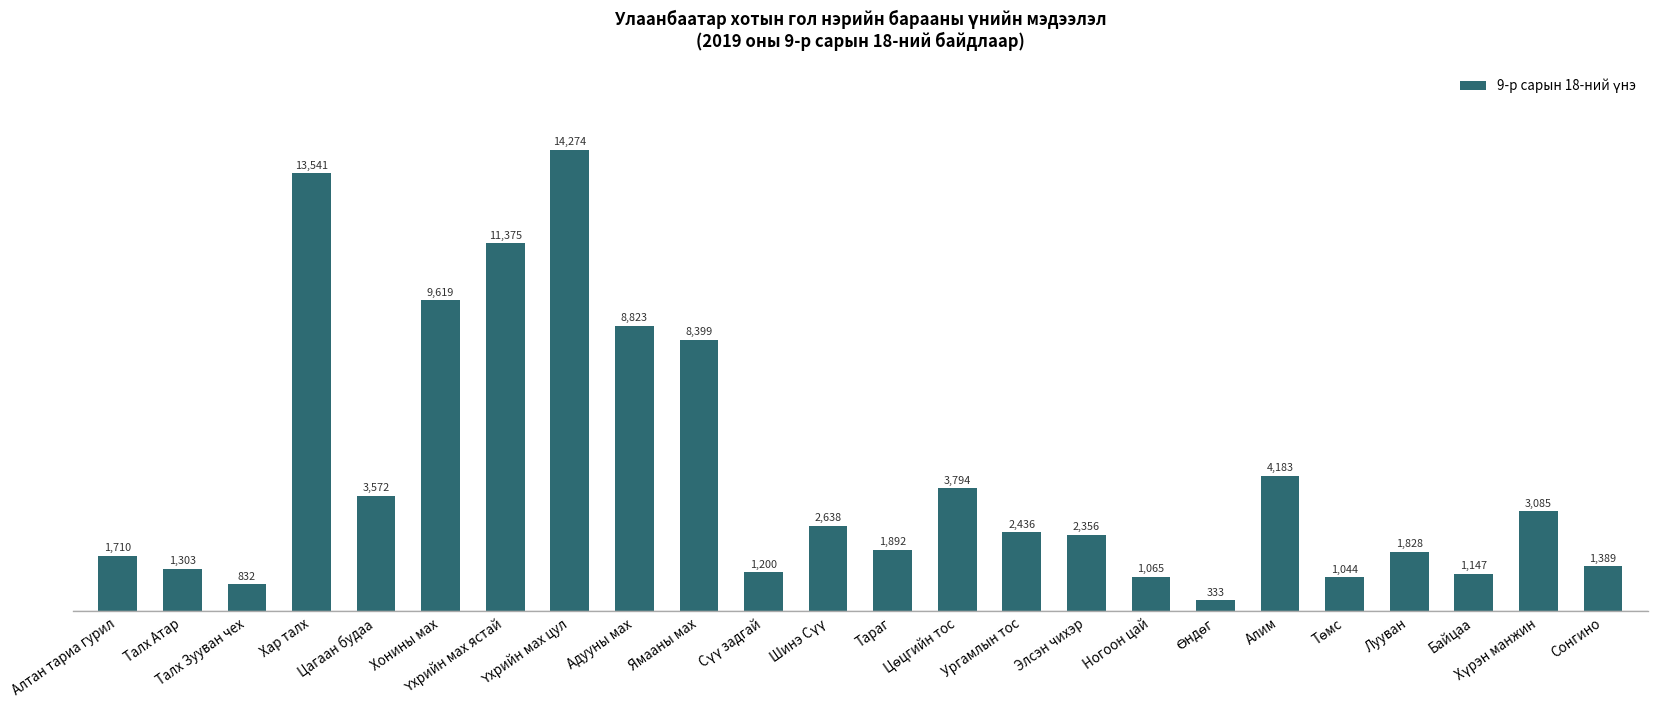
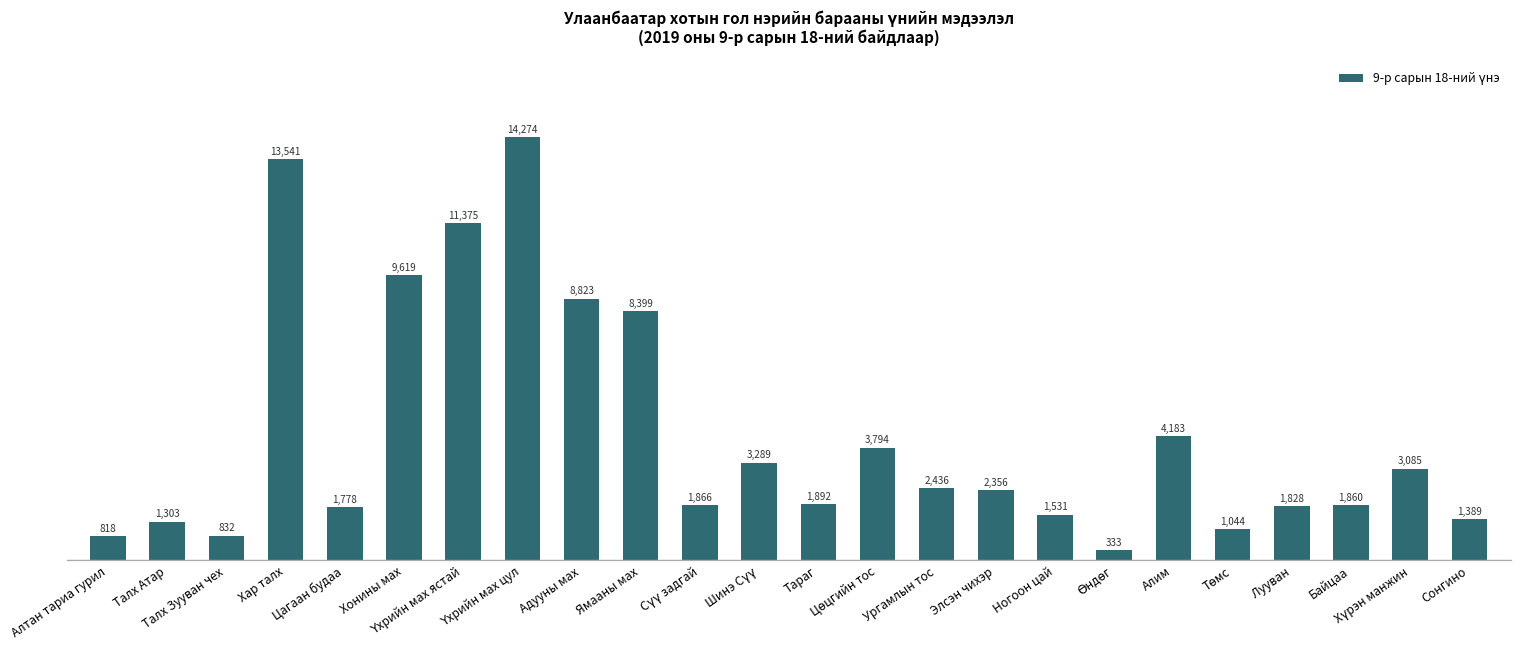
Алтан тариа гурил: 1,710 -> 818
Цагаан будаа: 3,572 -> 1,778
Сүү задгай: 1,200 -> 1,866
Шинэ Сүү: 2,638 -> 3,289
Ногоон цай: 1,065 -> 1,531
Байцаа: 1,147 -> 1,860
